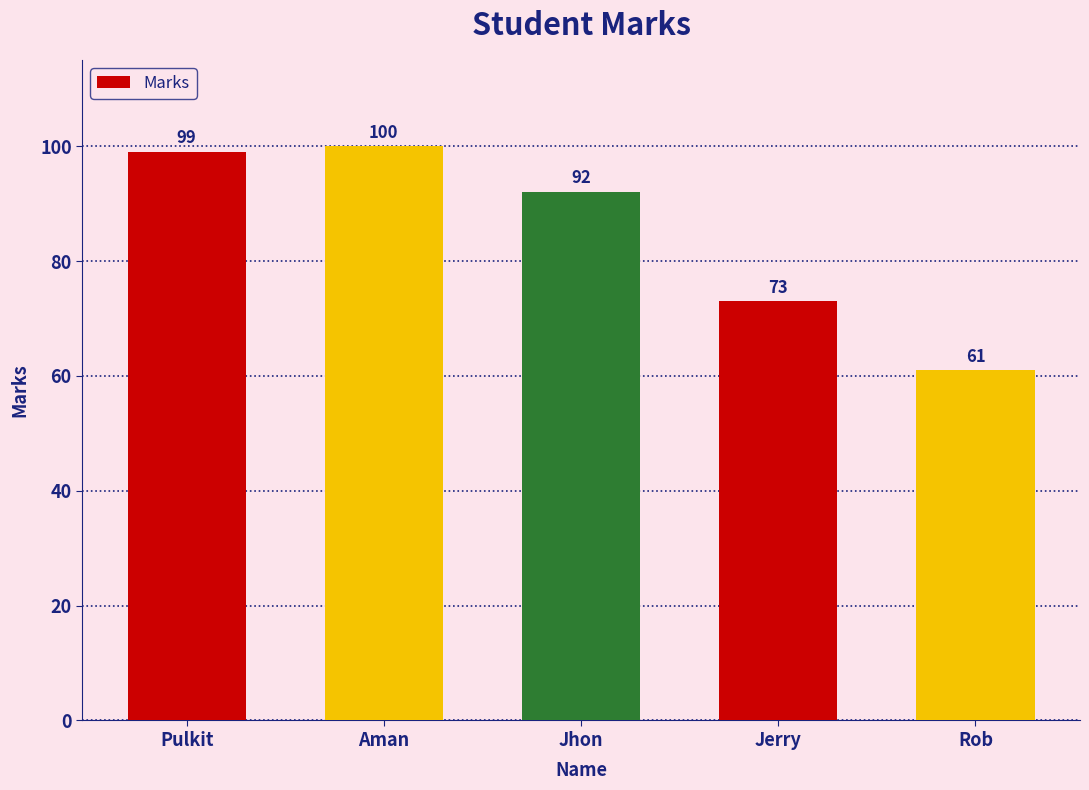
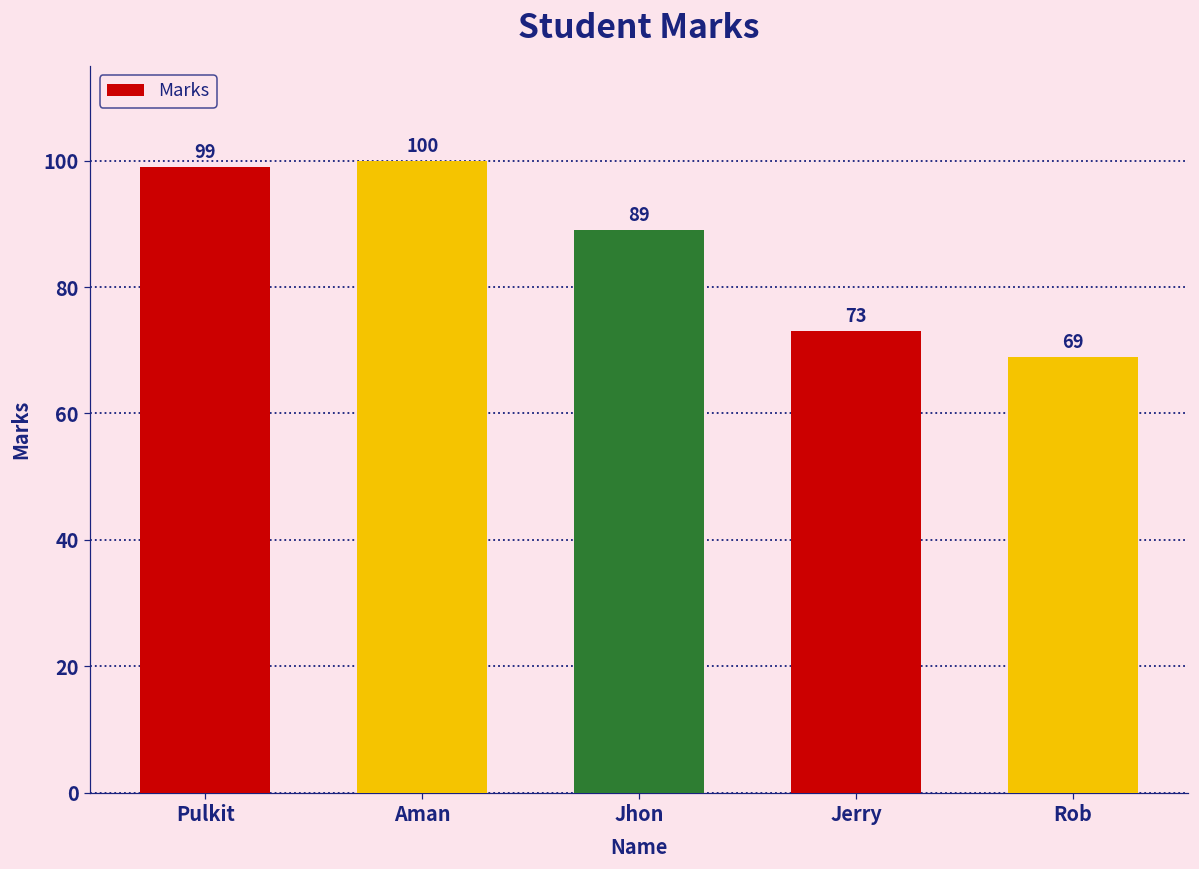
Jhon: 92 -> 89
Rob: 61 -> 69
